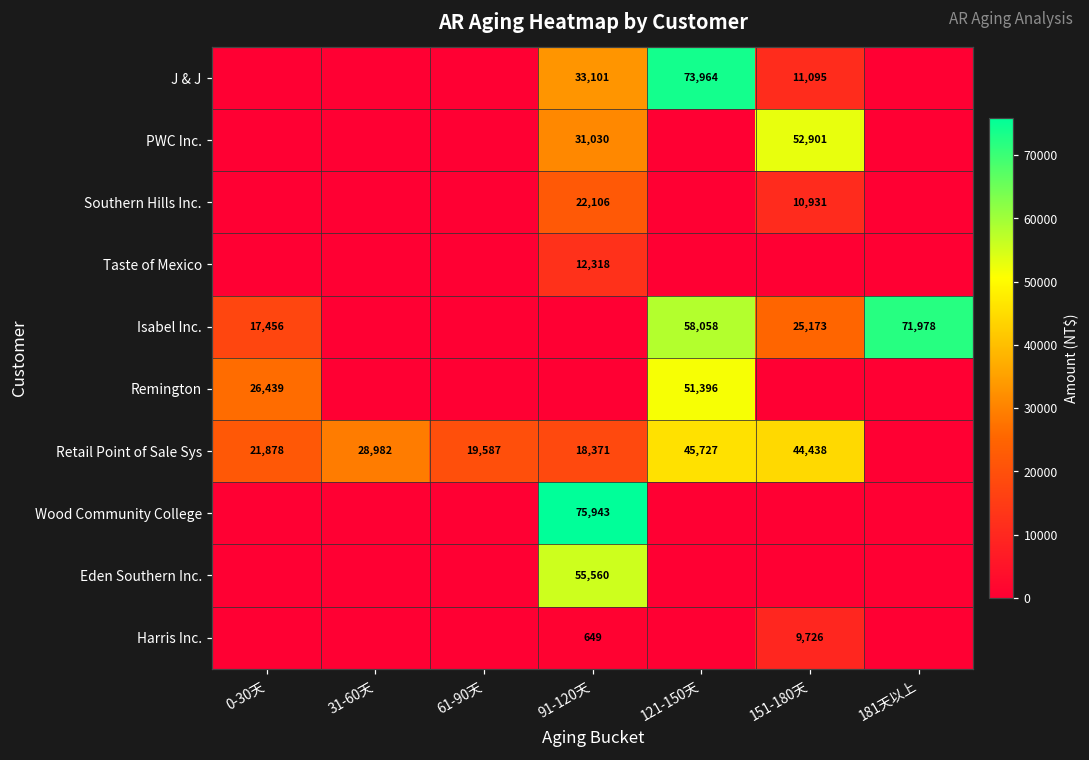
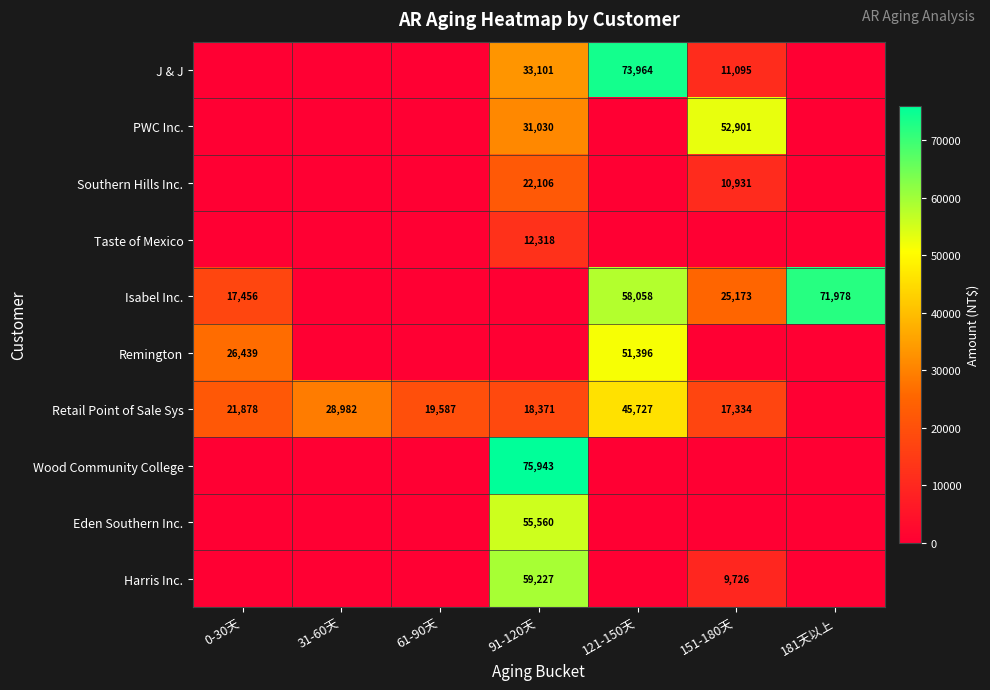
Retail Point of Sale Sys, 151-180天: 44,438 -> 17,334
Harris Inc., 91-120天: 649 -> 59,227
